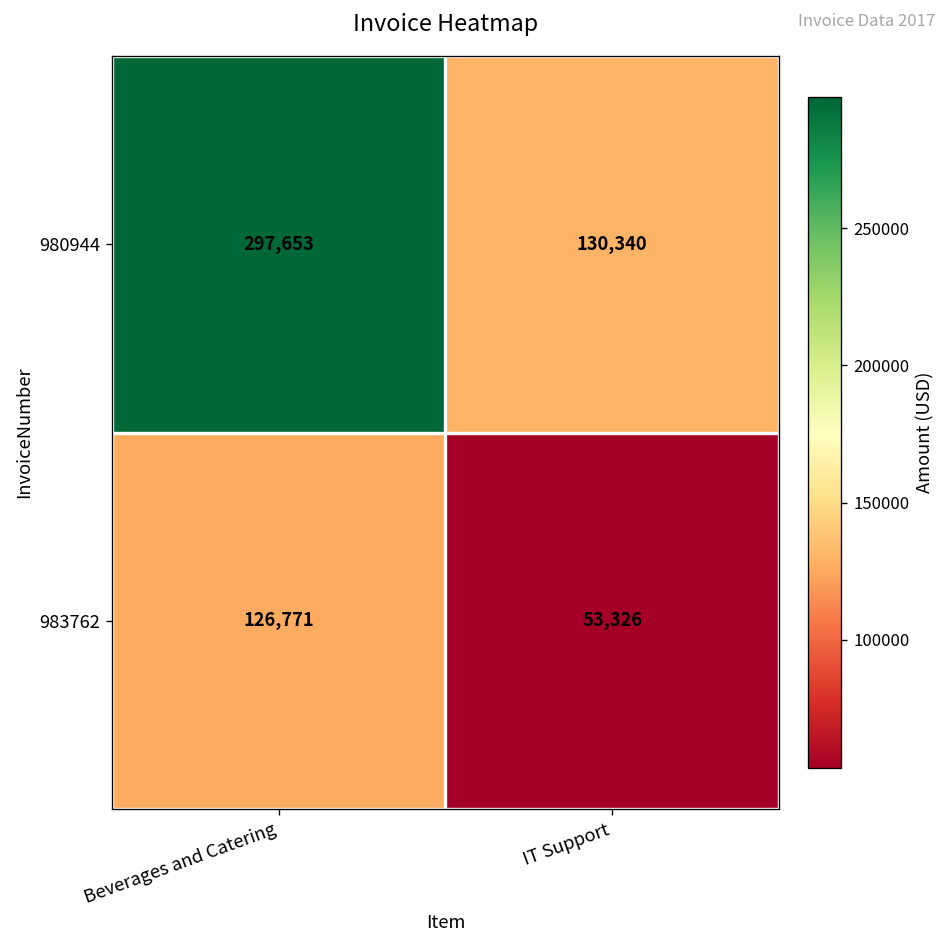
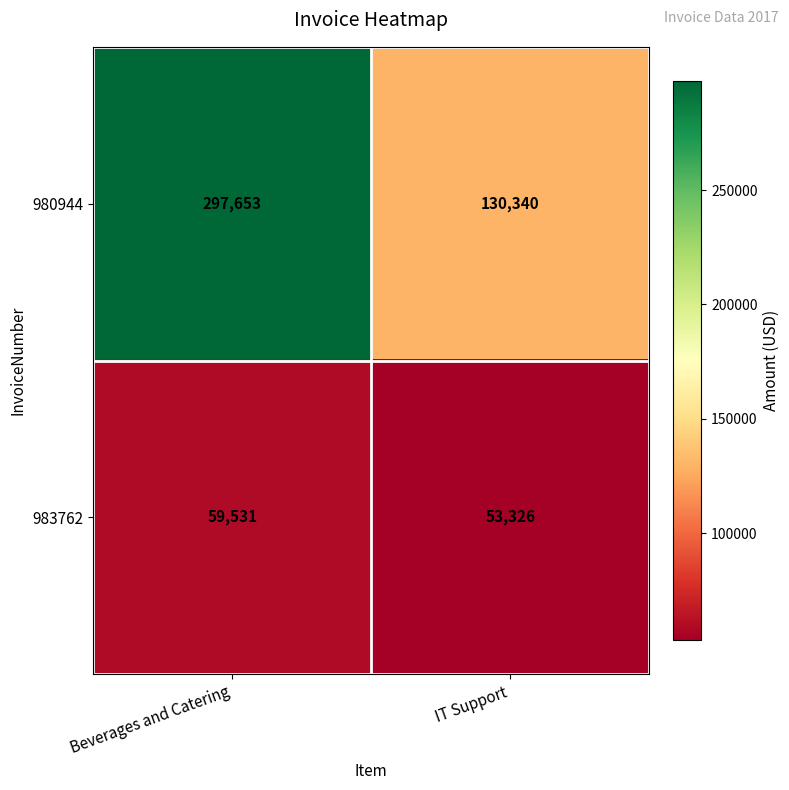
983762, Beverages and Catering: 126,771 -> 59,531
